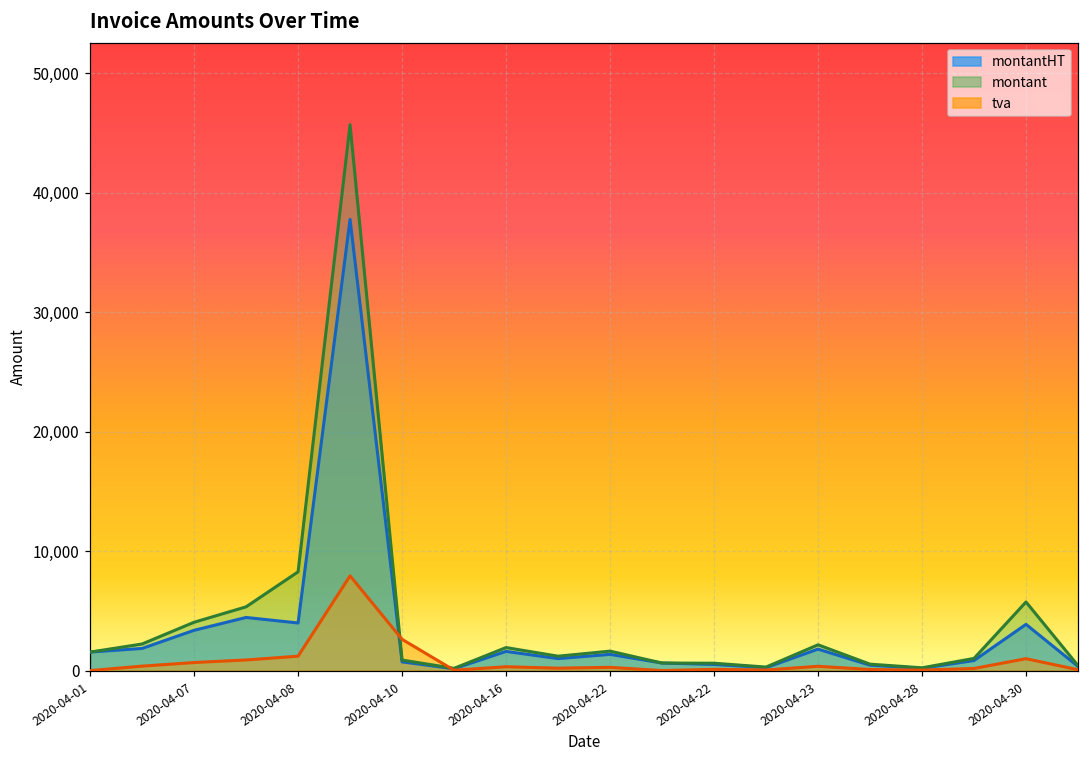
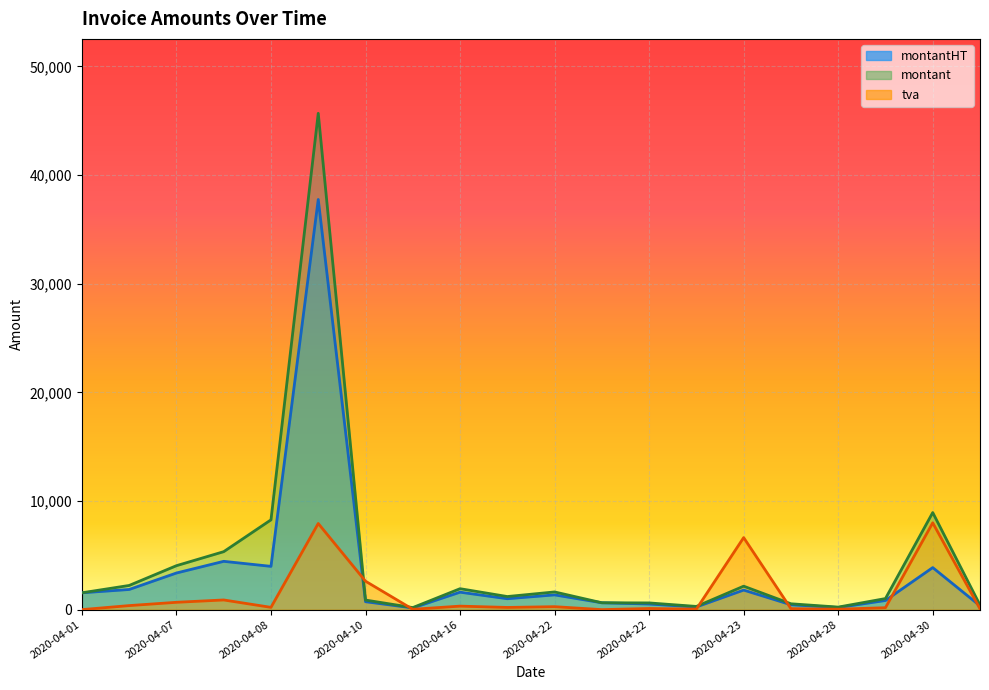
tva, 2020-04-08: 1,200 -> 200
tva, 2020-04-23: 400 -> 6,600
montant, 2020-04-30: 5,700 -> 8,900
tva, 2020-04-30: 1,000 -> 8,000
